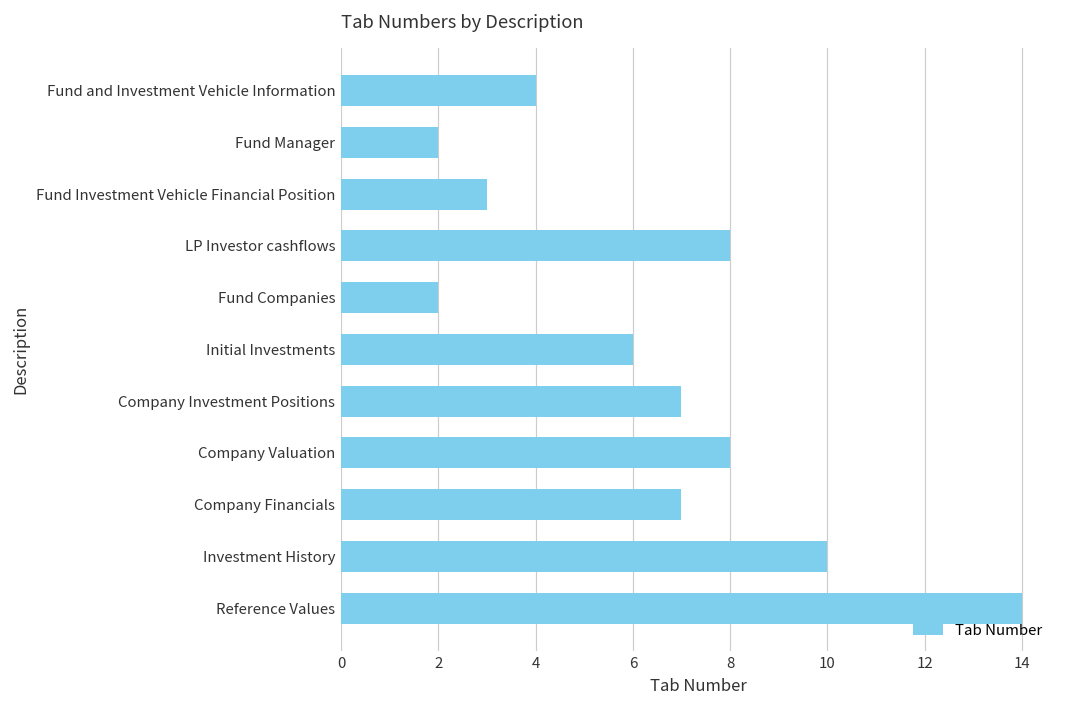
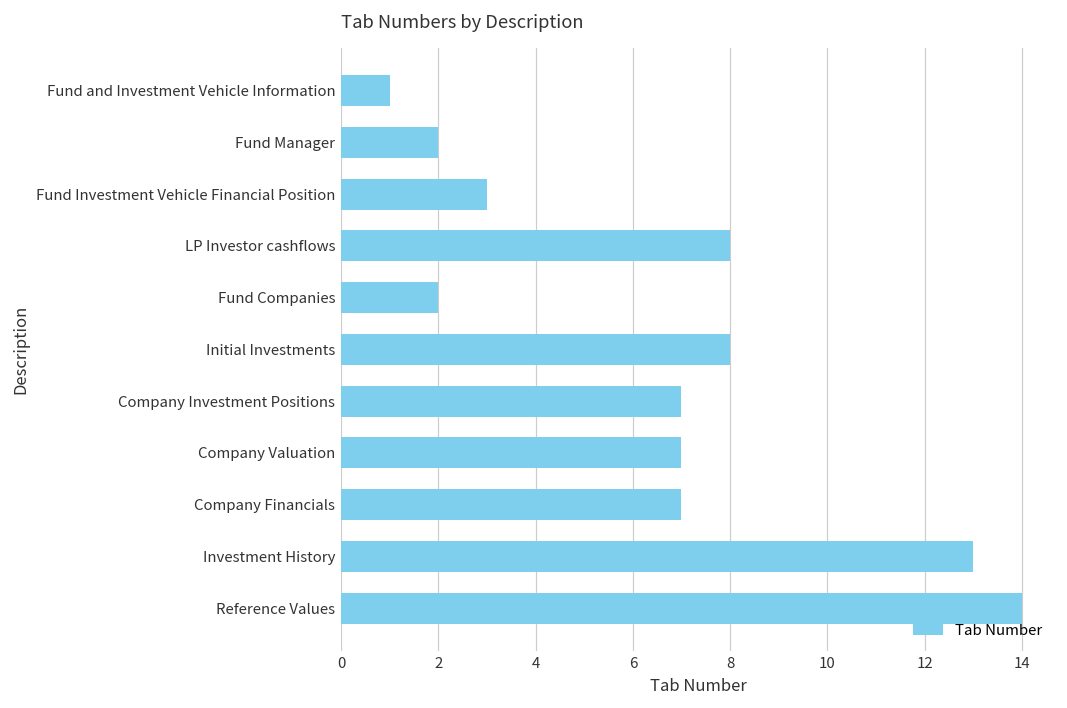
Fund and Investment Vehicle Information: 4 -> 1
Initial Investments: 6 -> 8
Company Valuation: 8 -> 7
Investment History: 10 -> 13
